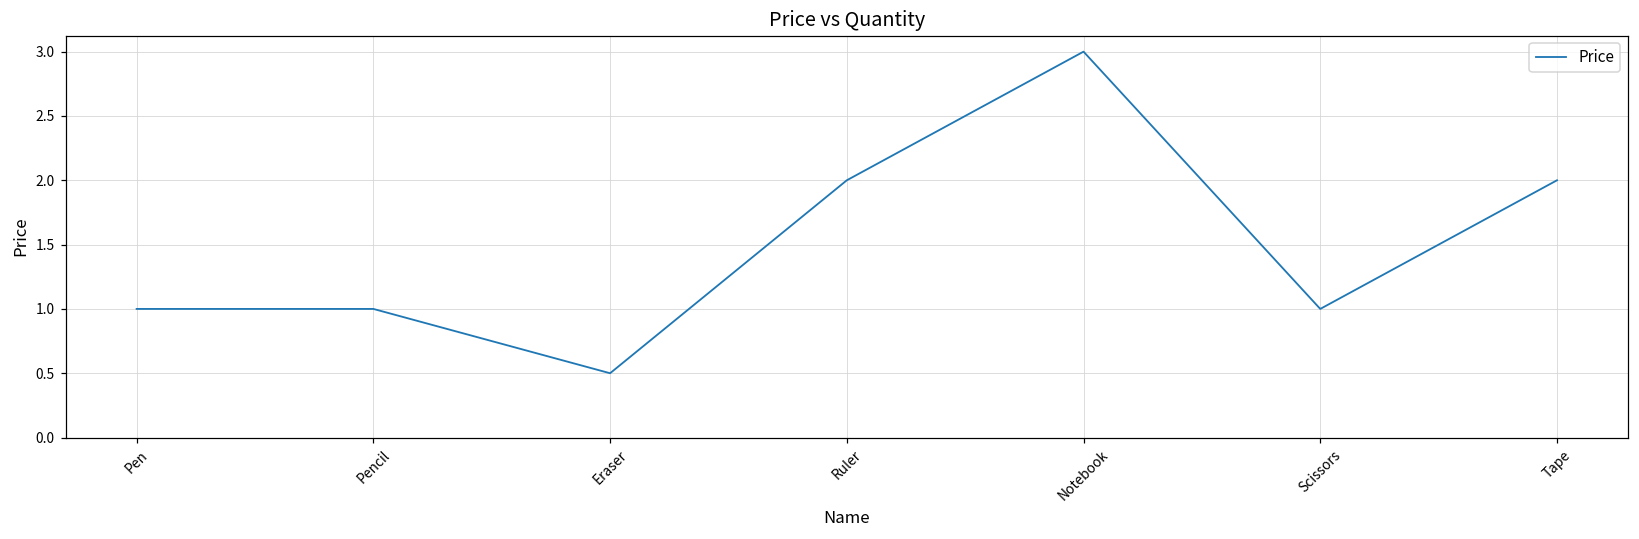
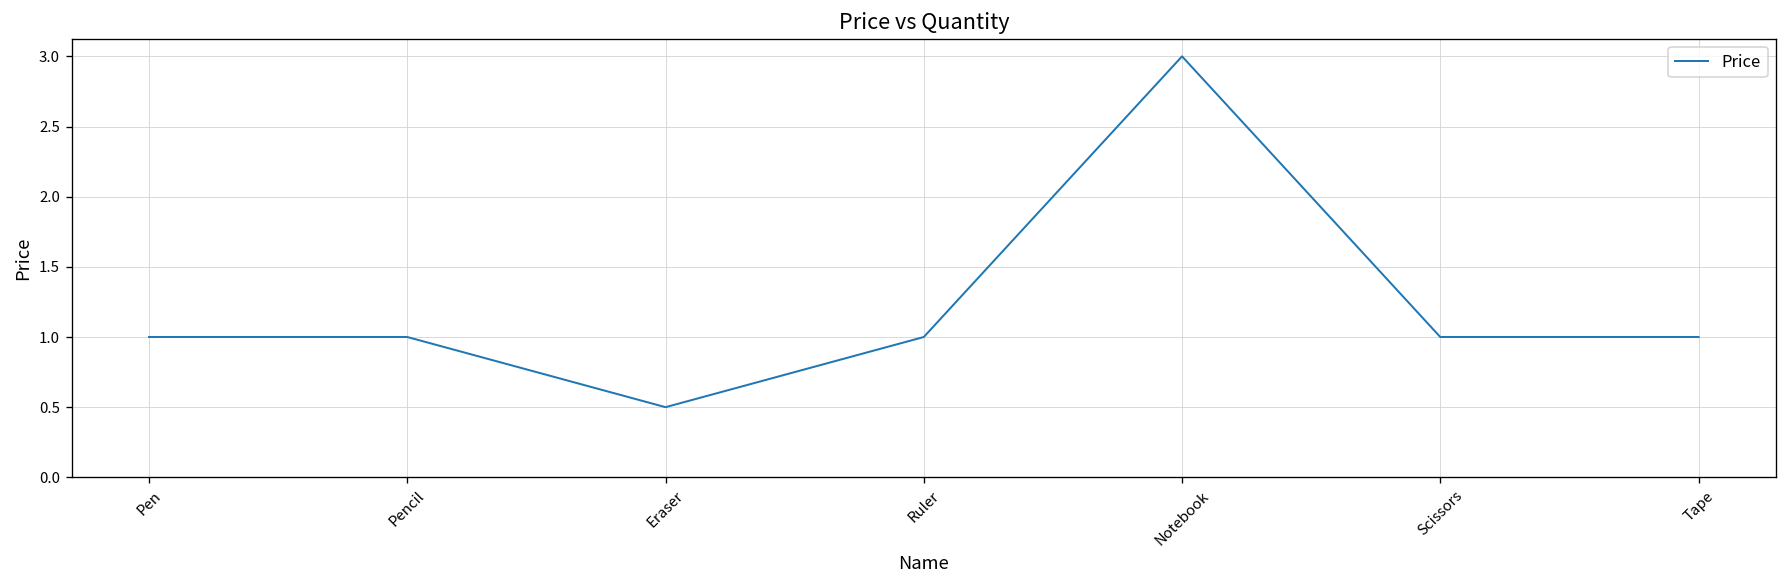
Ruler: 2 -> 1
Tape: 2 -> 1
